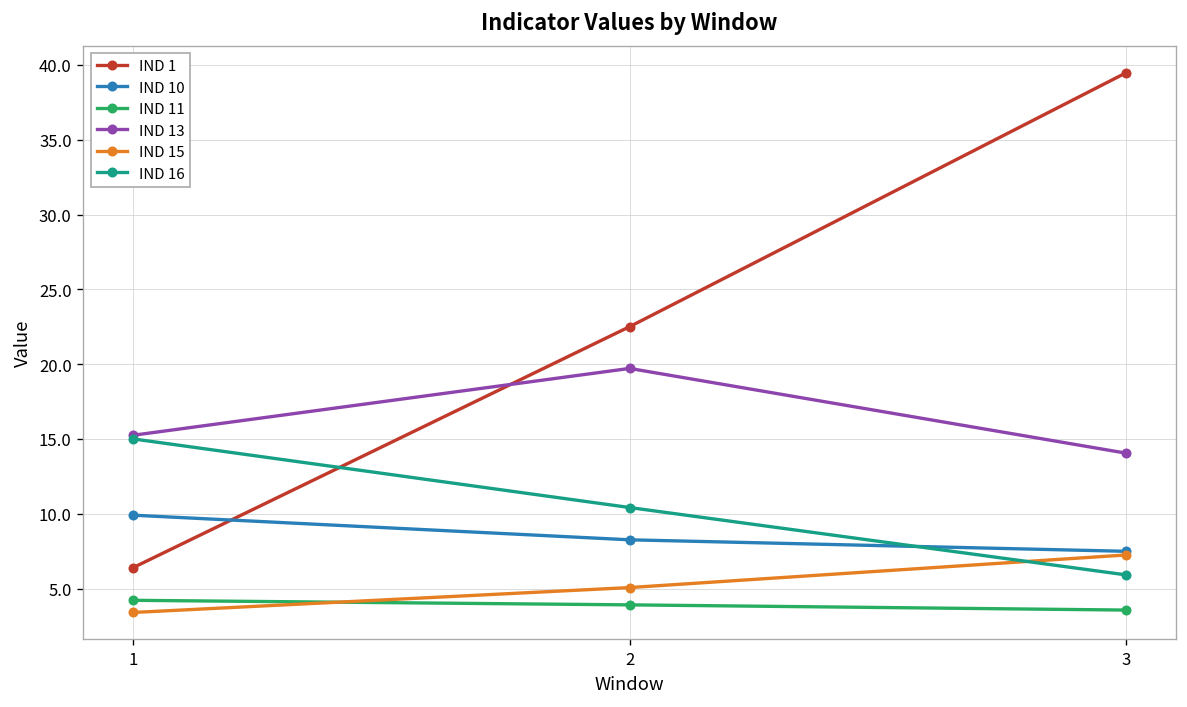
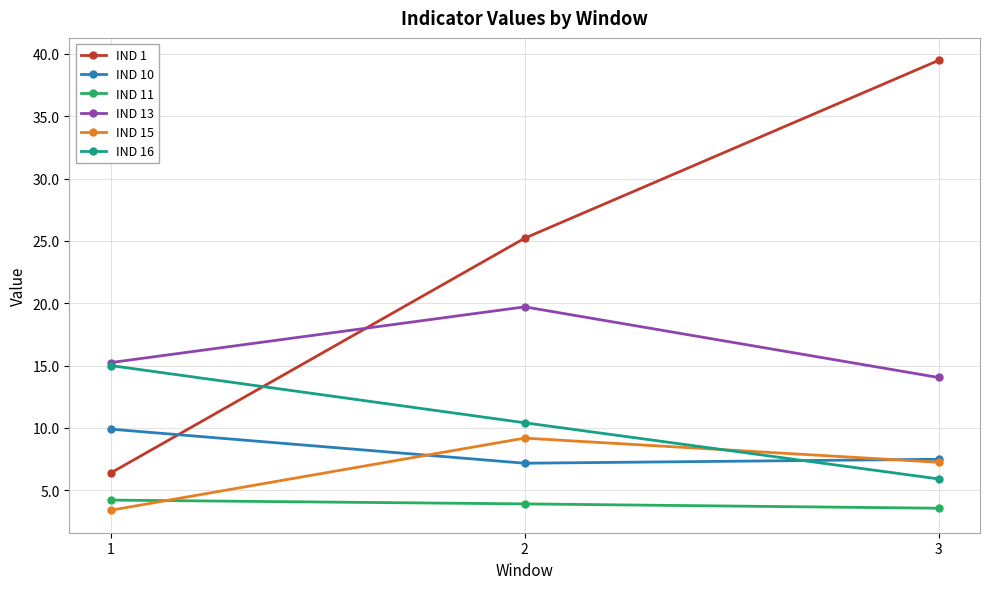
IND 1, 2: 22.5 -> 25.2
IND 10, 2: 8.3 -> 7.2
IND 15, 2: 5.1 -> 9.2
